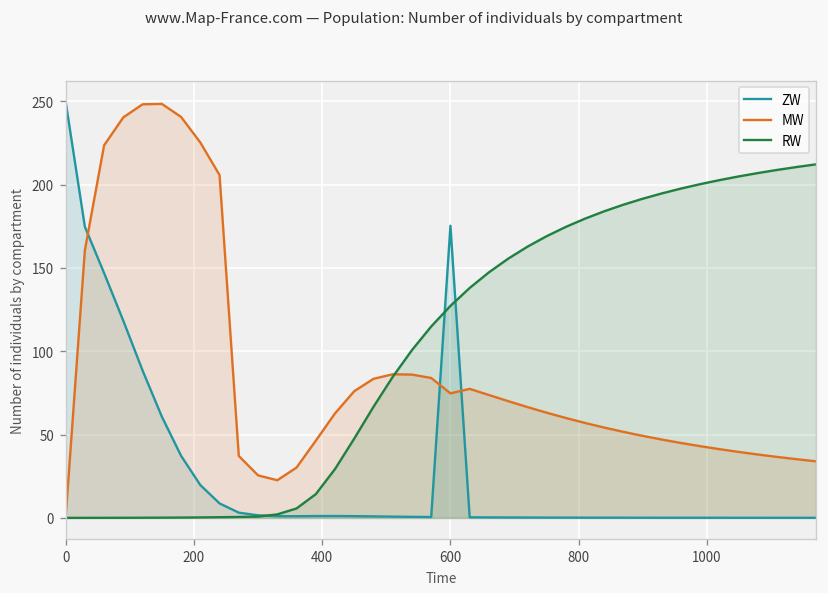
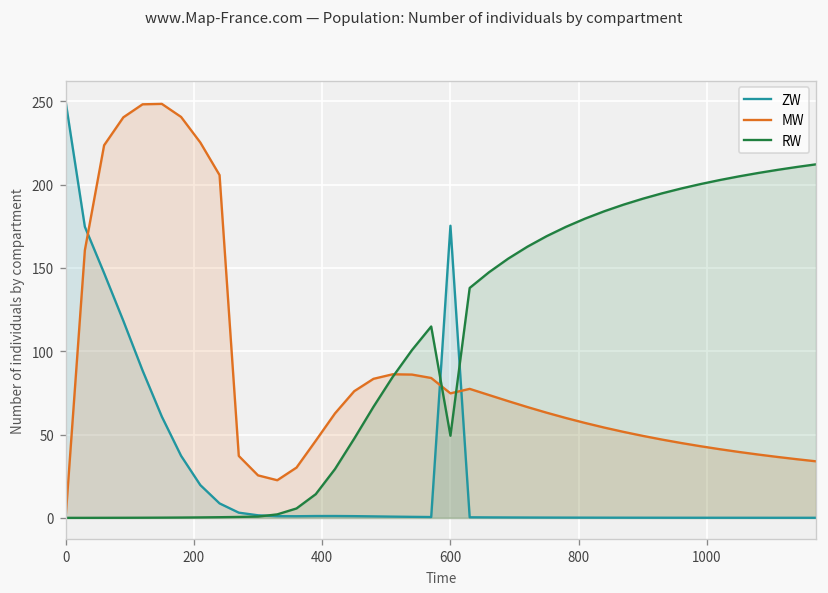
RW, 600: 127 -> 49
